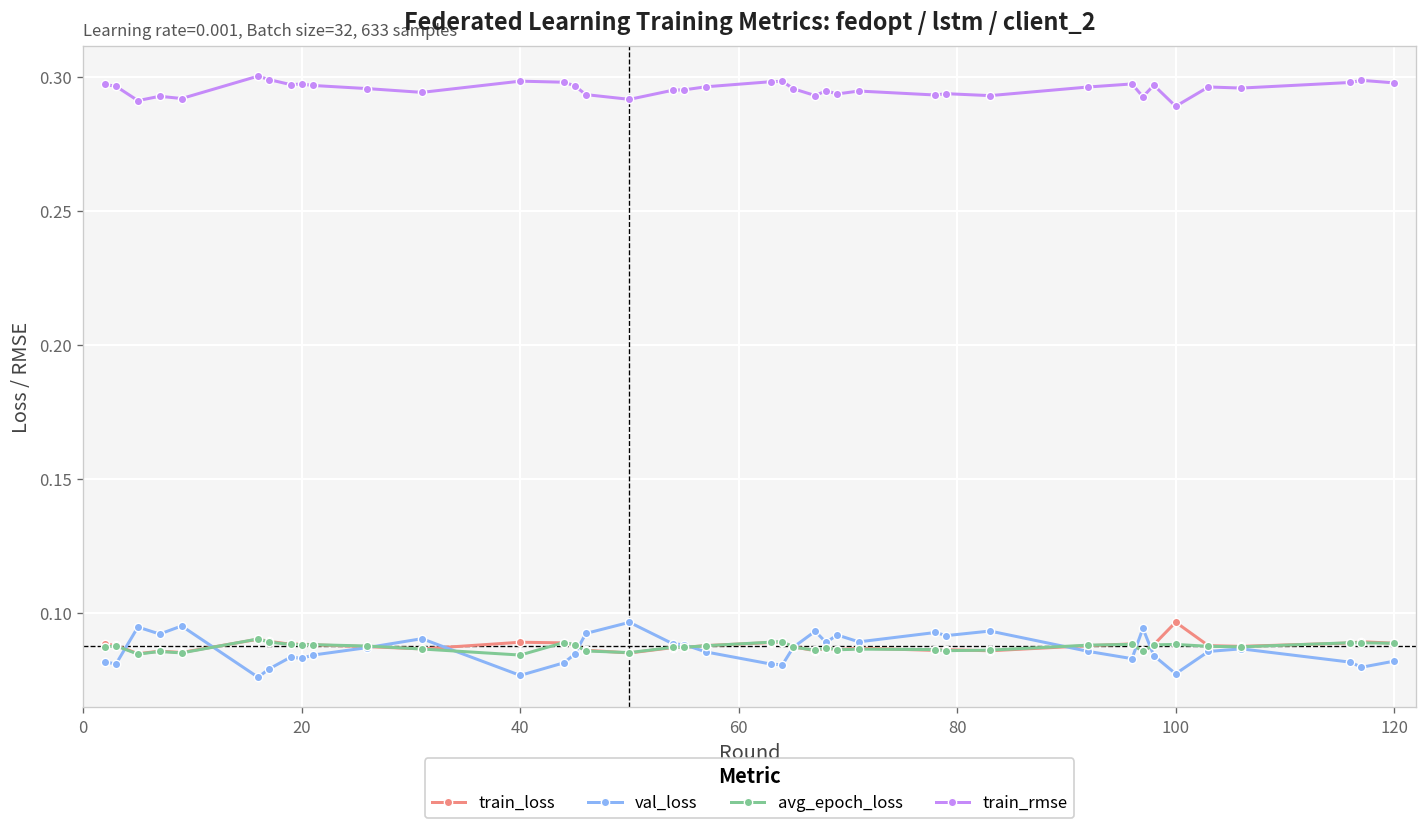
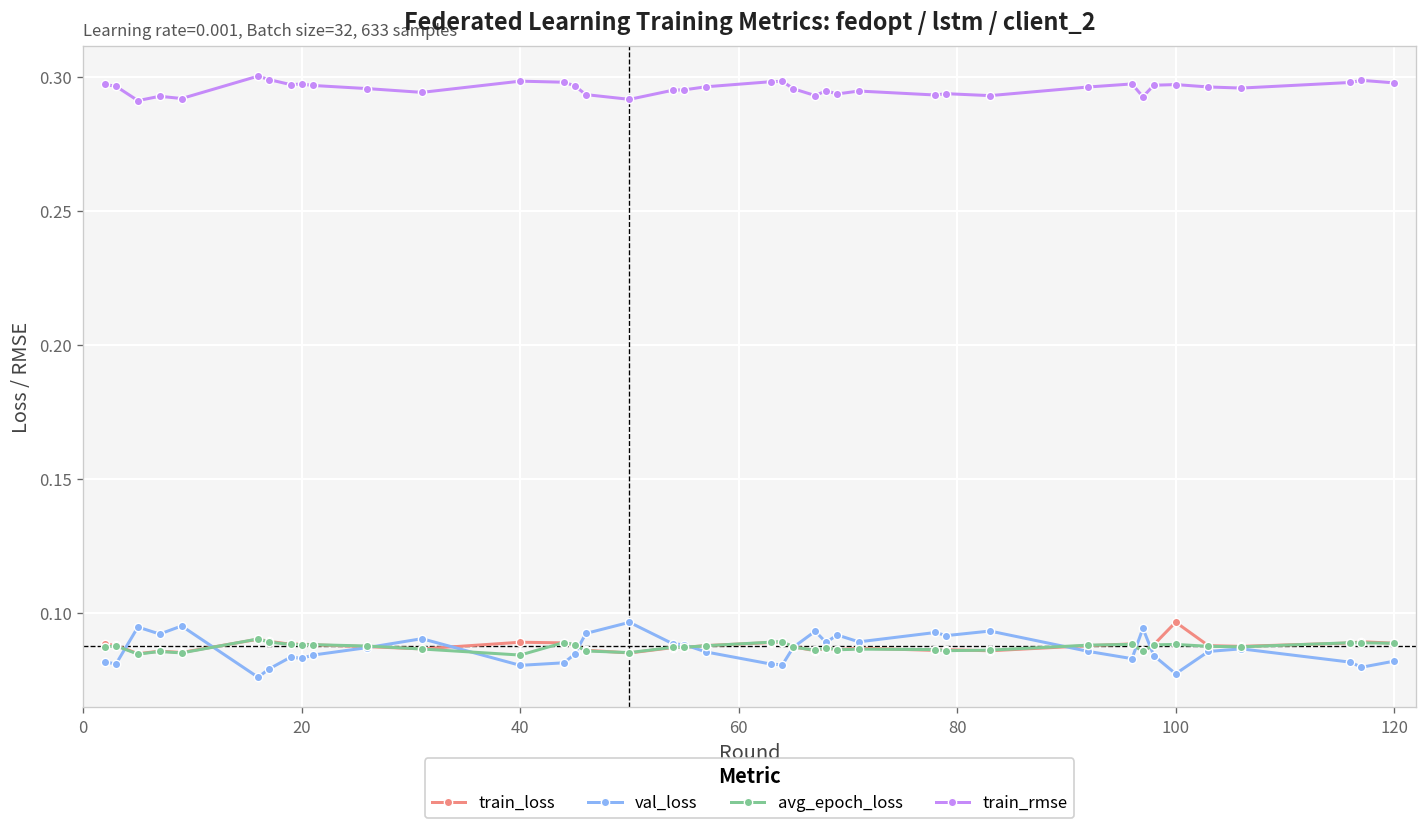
val_loss, 40: 0.077 -> 0.080
train_rmse, 100: 0.289 -> 0.297
